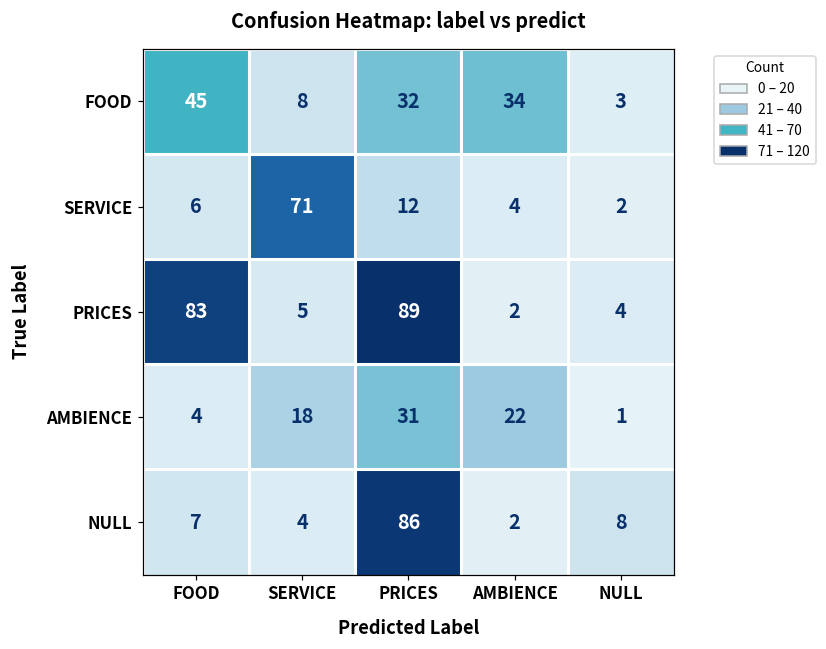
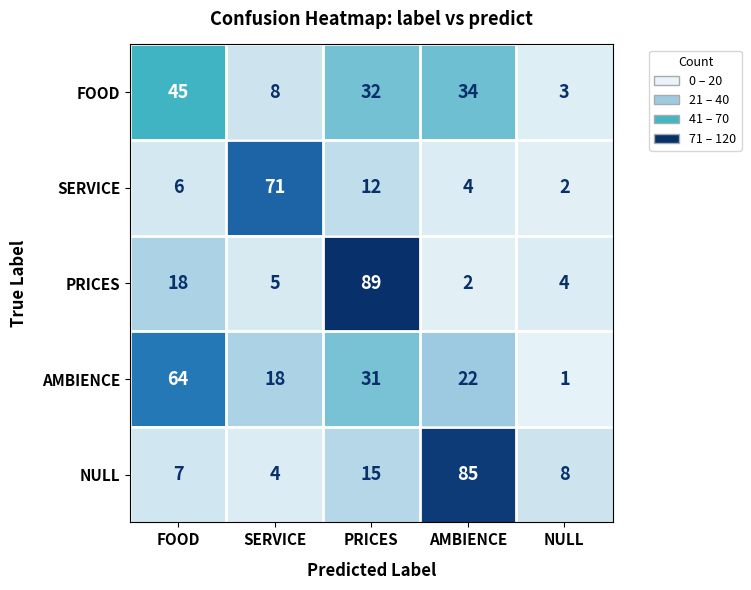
PRICES, FOOD: 83 -> 18
AMBIENCE, FOOD: 4 -> 64
NULL, PRICES: 86 -> 15
NULL, AMBIENCE: 2 -> 85
